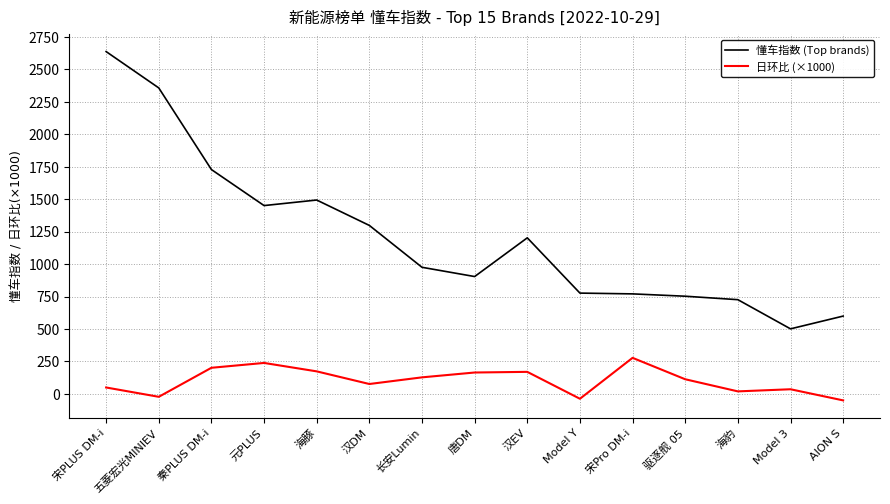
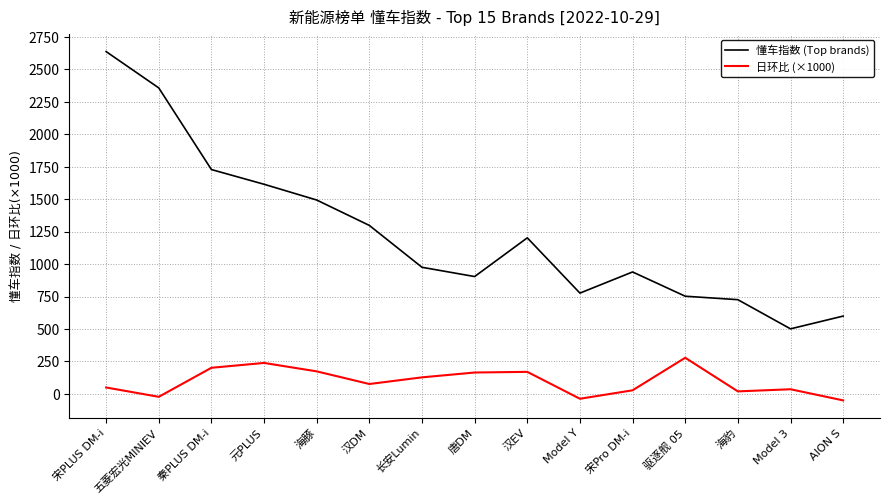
懂车指数 (Top brands), 元PLUS: 1450 -> 1620
懂车指数 (Top brands), 宋Pro DM-i: 770 -> 940
日环比 (×1000), 宋Pro DM-i: 280 -> 30
日环比 (×1000), 驱逐舰 05: 110 -> 280
